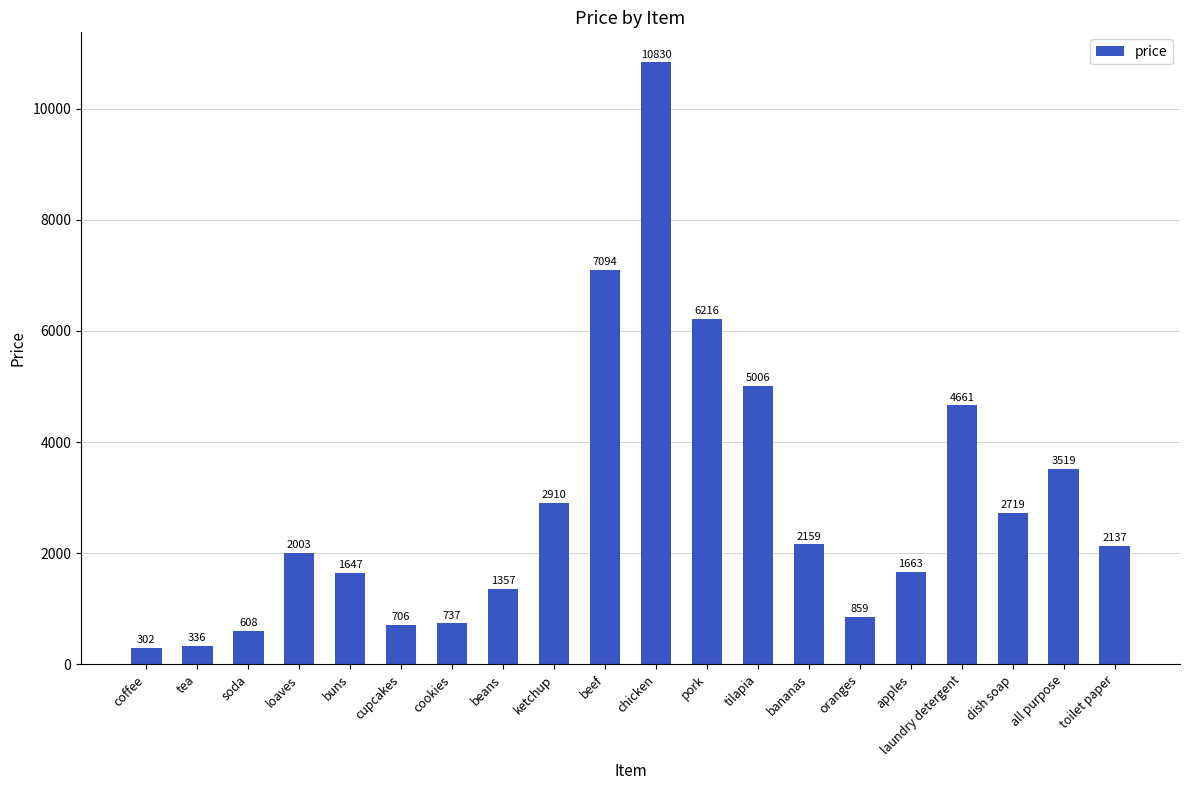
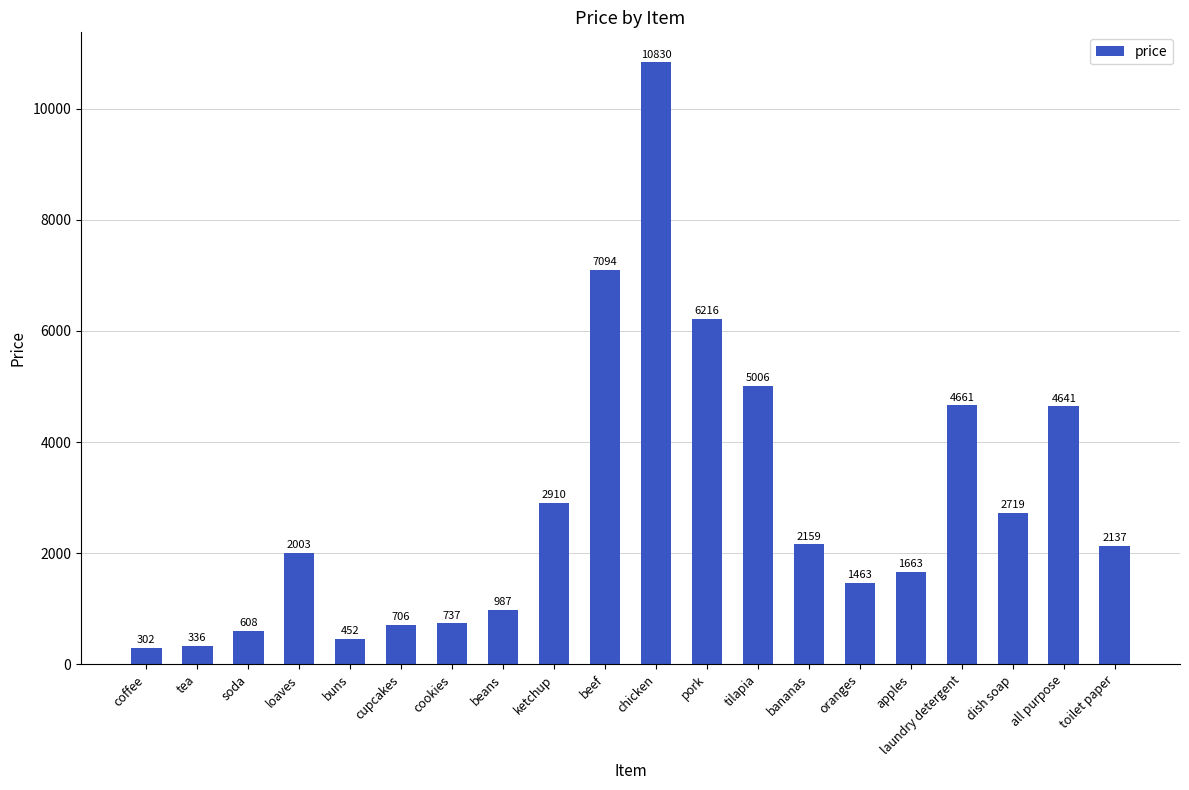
buns: 1647 -> 452
beans: 1357 -> 987
oranges: 859 -> 1463
all purpose: 3519 -> 4641
